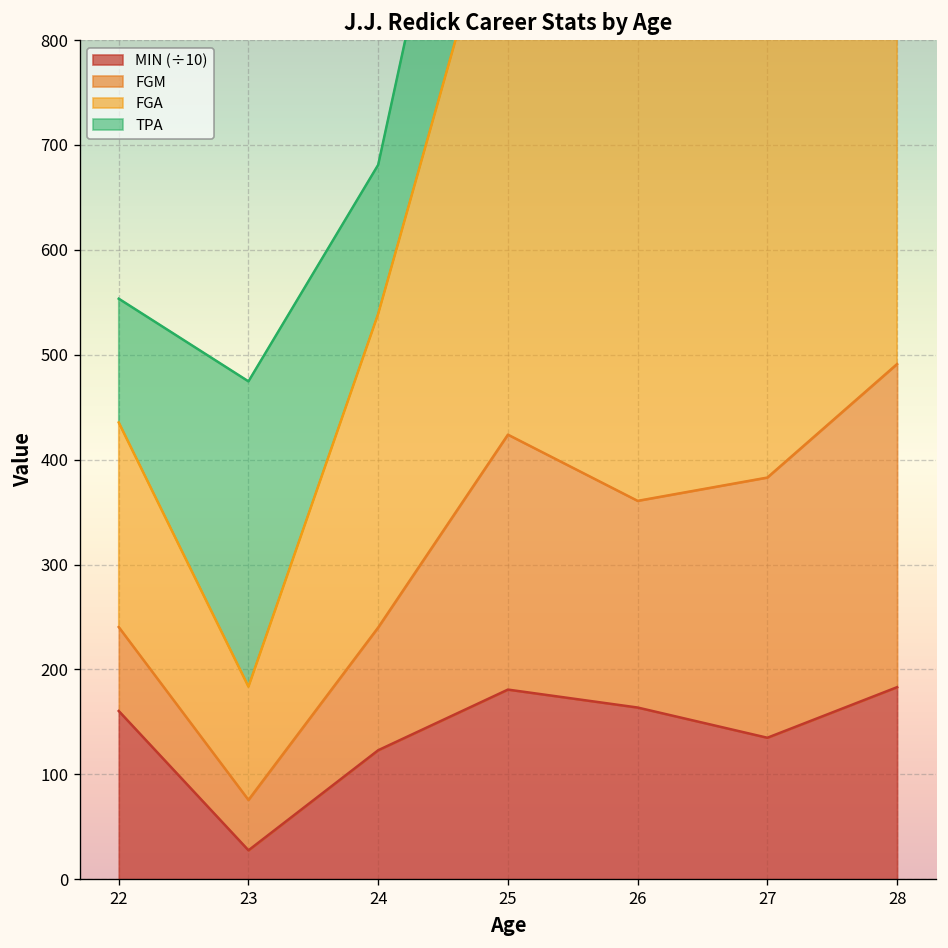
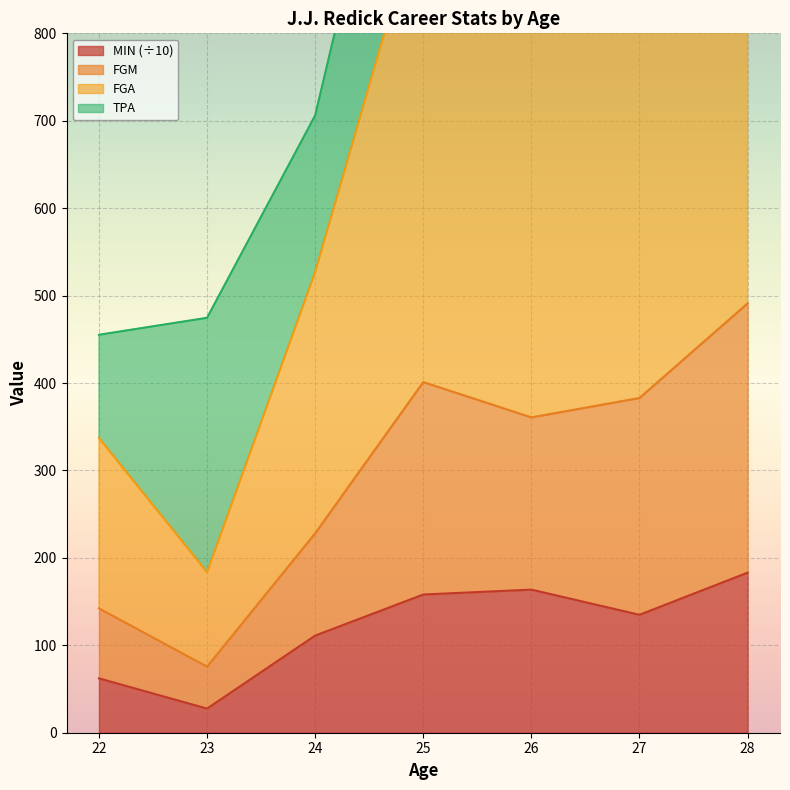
MIN (÷10), 22: 160 -> 60
MIN (÷10), 24: 120 -> 110
TPA, 24: 140 -> 180
MIN (÷10), 25: 180 -> 160
